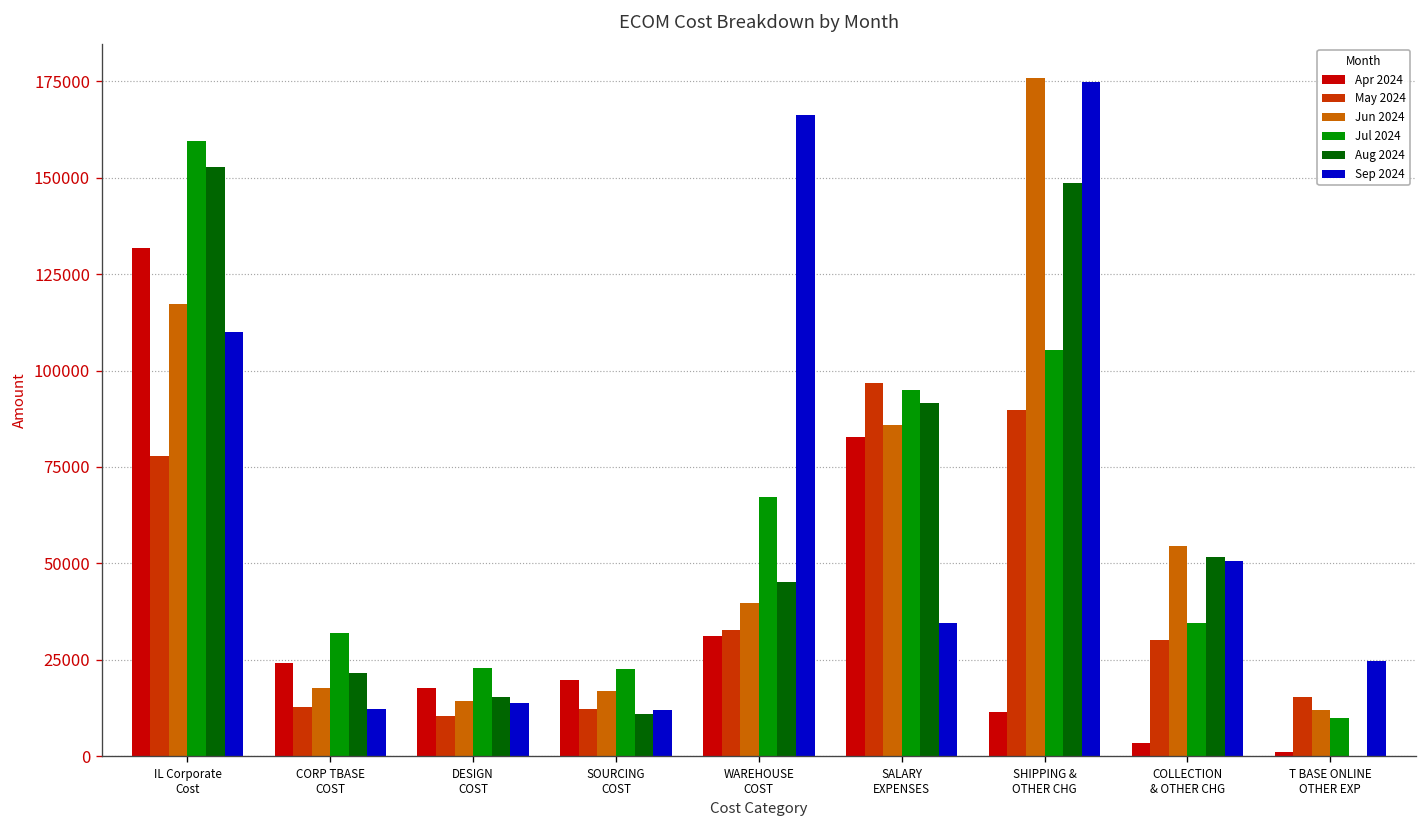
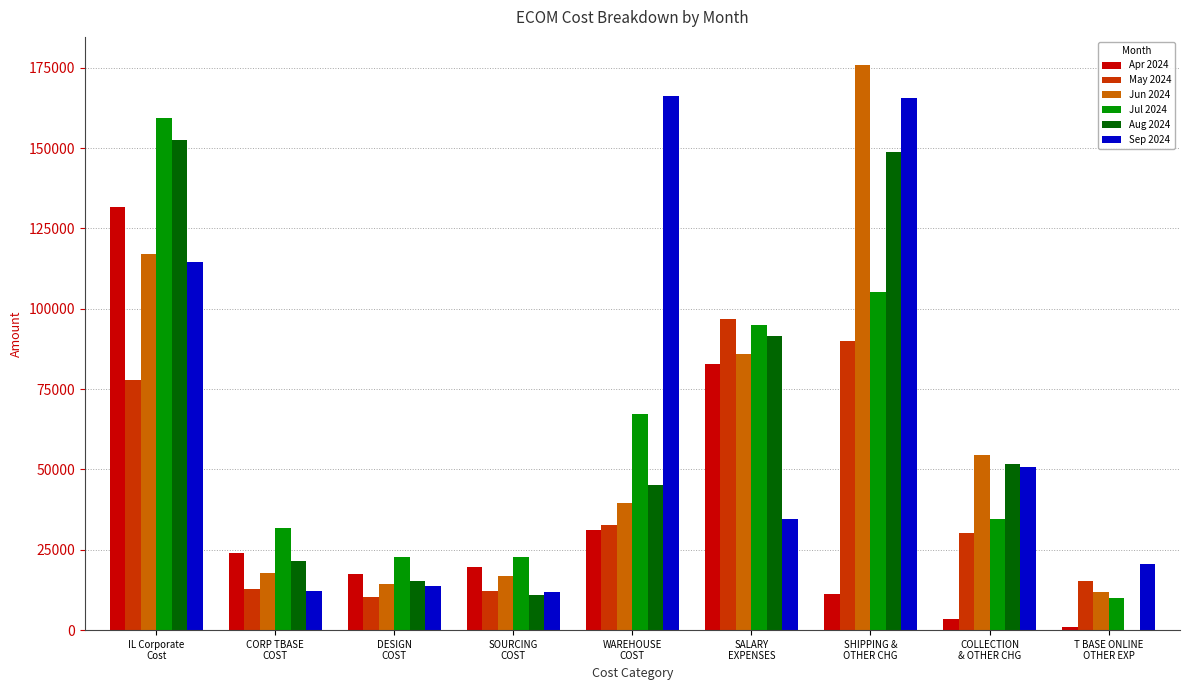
Sep 2024, IL Corporate Cost: 110000 -> 115000
Sep 2024, SHIPPING & OTHER CHG: 175000 -> 165000
Sep 2024, T BASE ONLINE OTHER EXP: 25000 -> 21000
